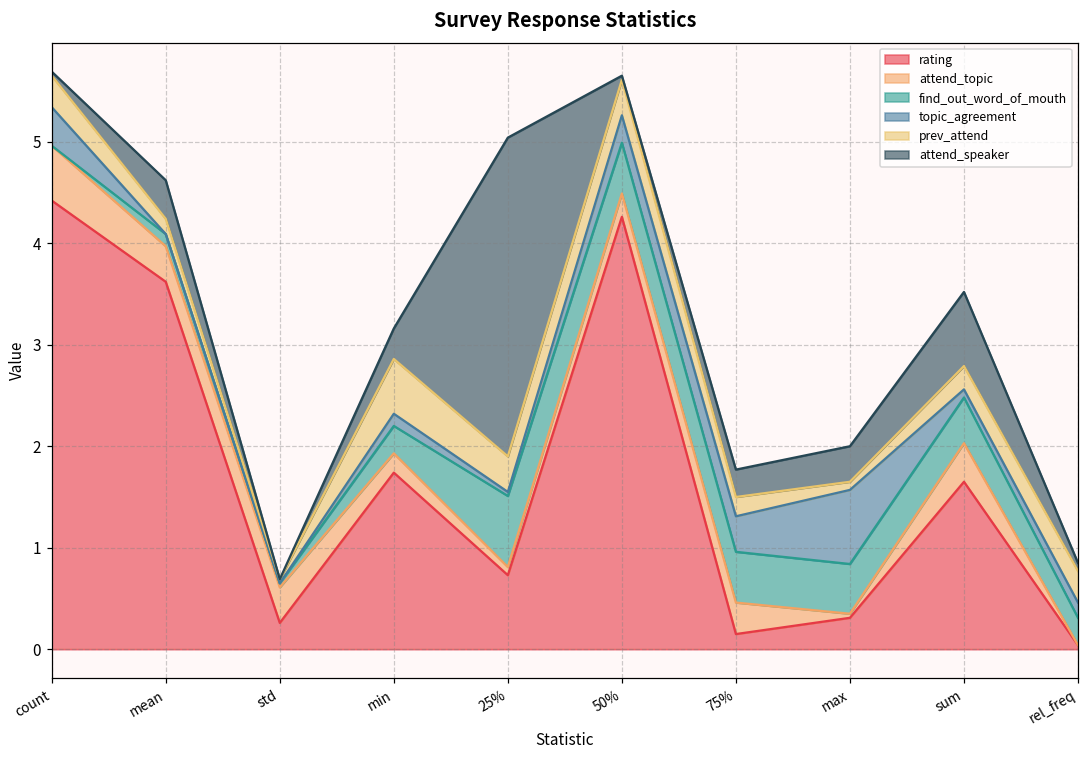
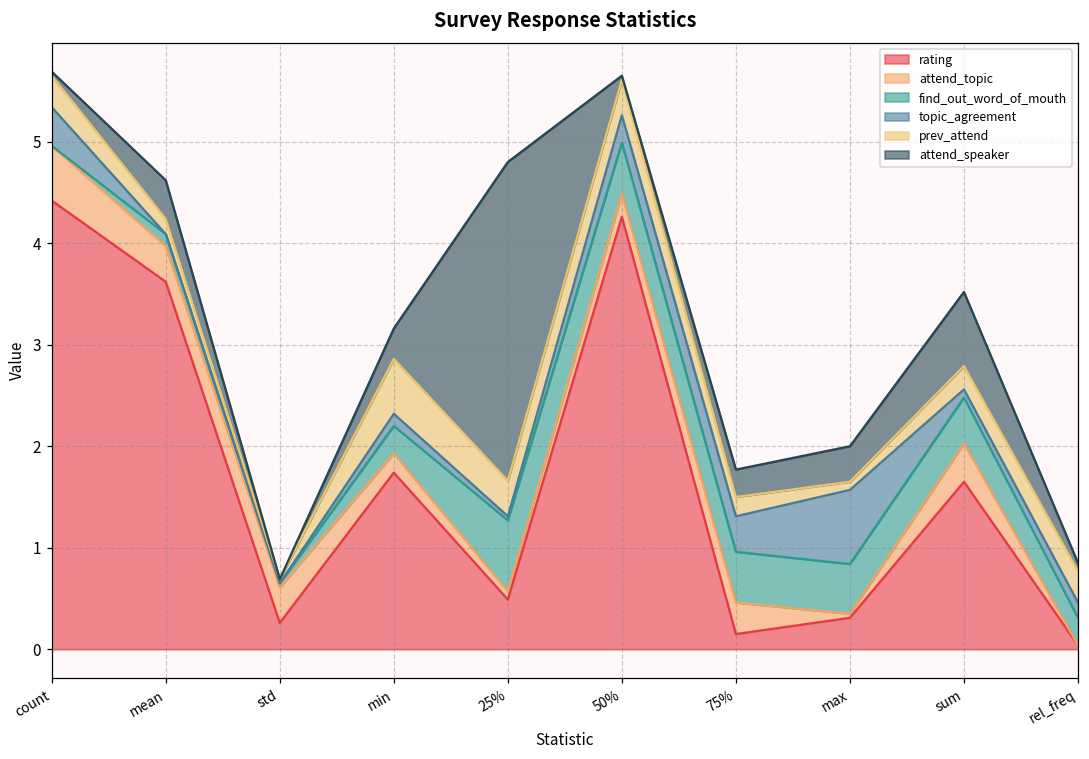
rating, 25%: 0.7 -> 0.5
